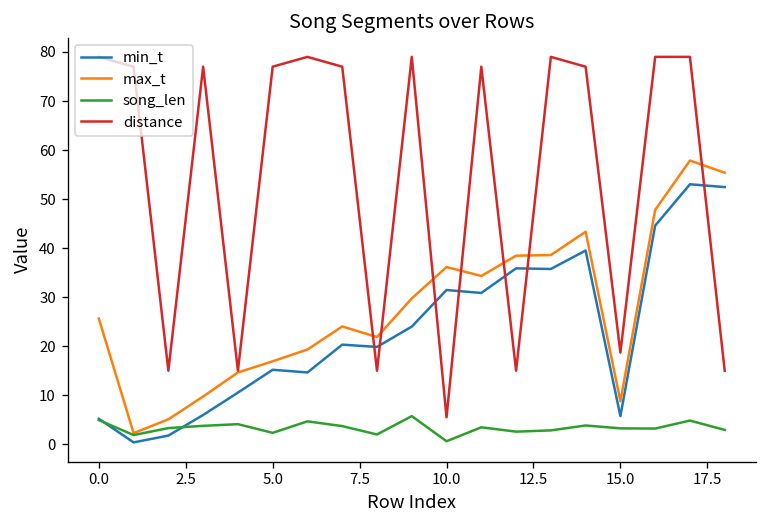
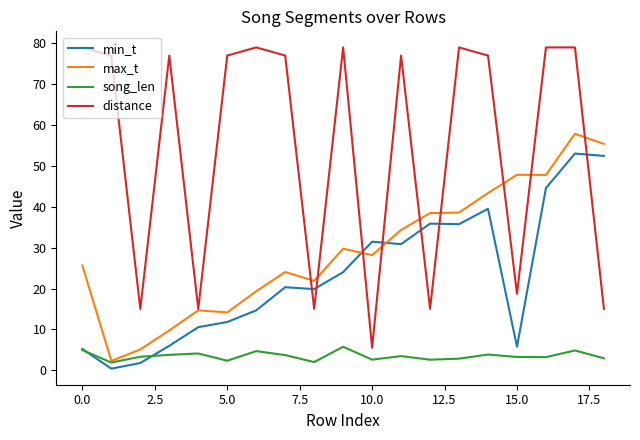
min_t, 5.0: 15 -> 12
max_t, 5.0: 17 -> 14
max_t, 10.0: 36 -> 28
song_len, 10.0: 1 -> 3
max_t, 15.0: 9 -> 48
